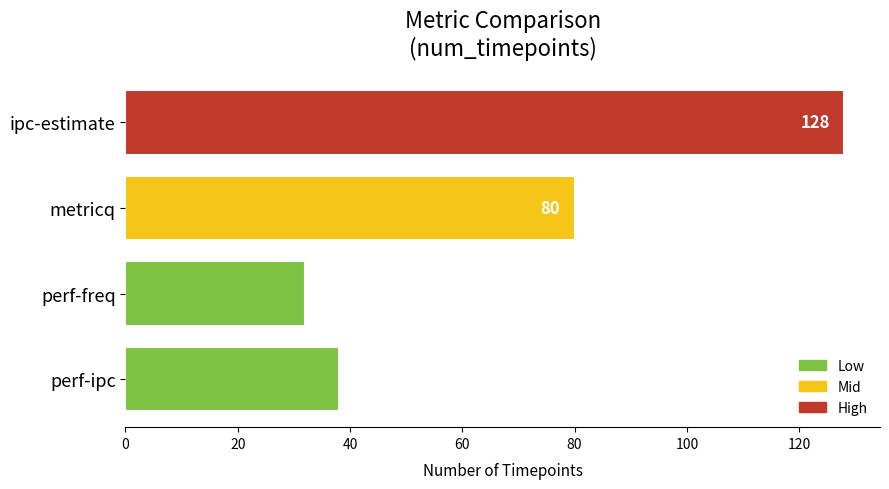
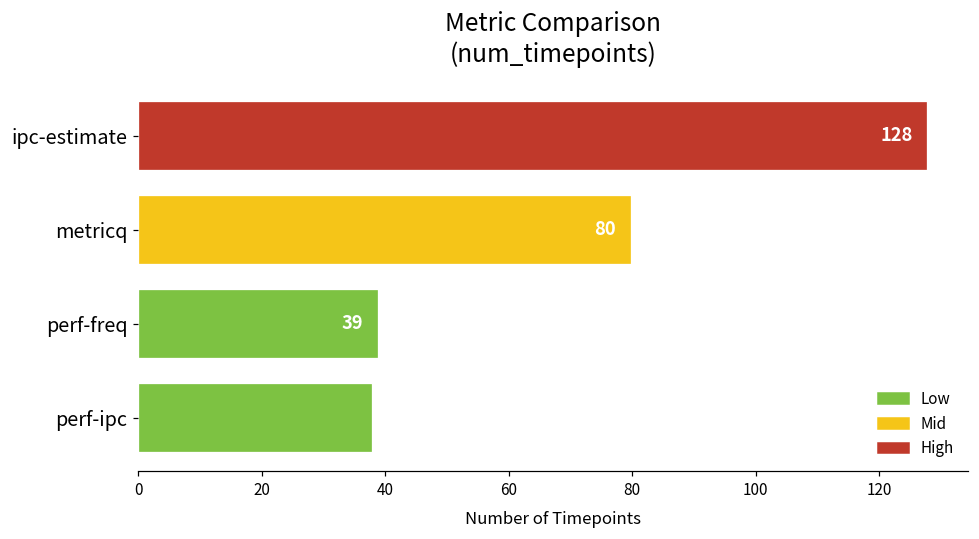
perf-freq: 32 -> 39
